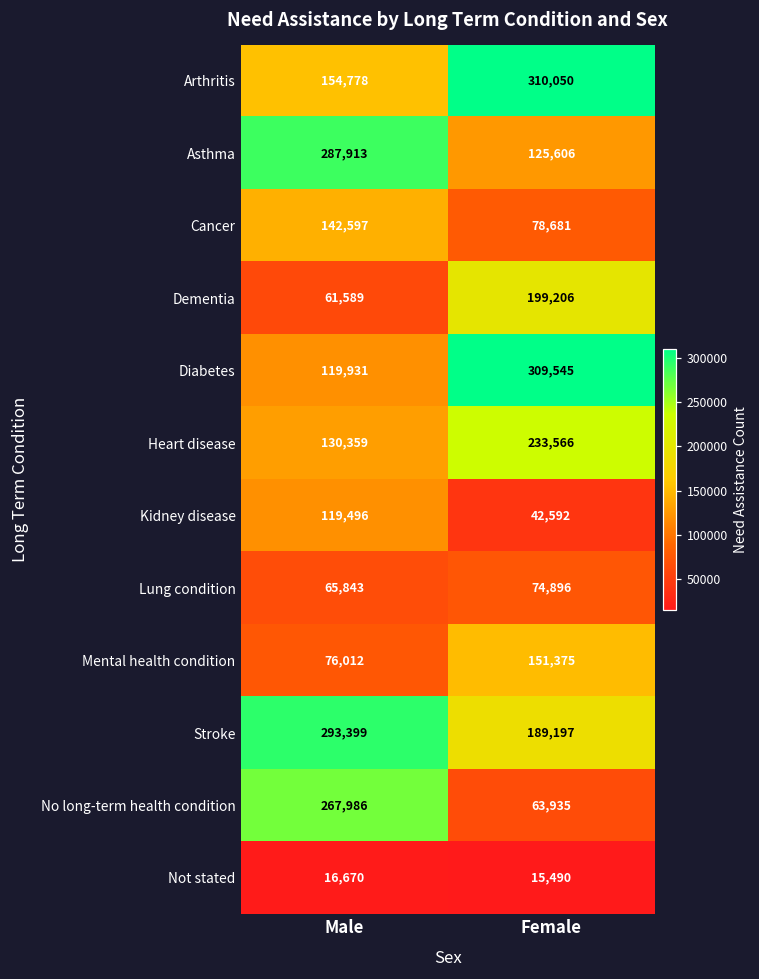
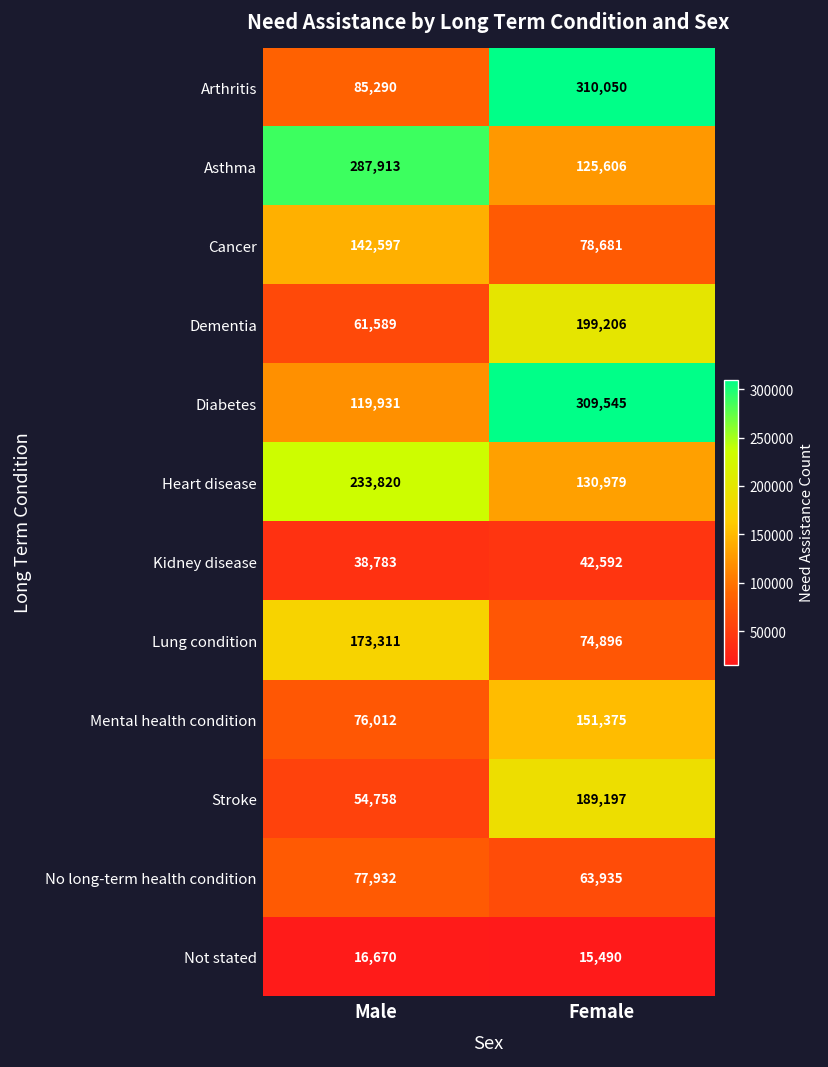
Arthritis, Male: 154,778 -> 85,290
Heart disease, Male: 130,359 -> 233,820
Heart disease, Female: 233,566 -> 130,979
Kidney disease, Male: 119,496 -> 38,783
Lung condition, Male: 65,843 -> 173,311
Stroke, Male: 293,399 -> 54,758
No long-term health condition, Male: 267,986 -> 77,932
